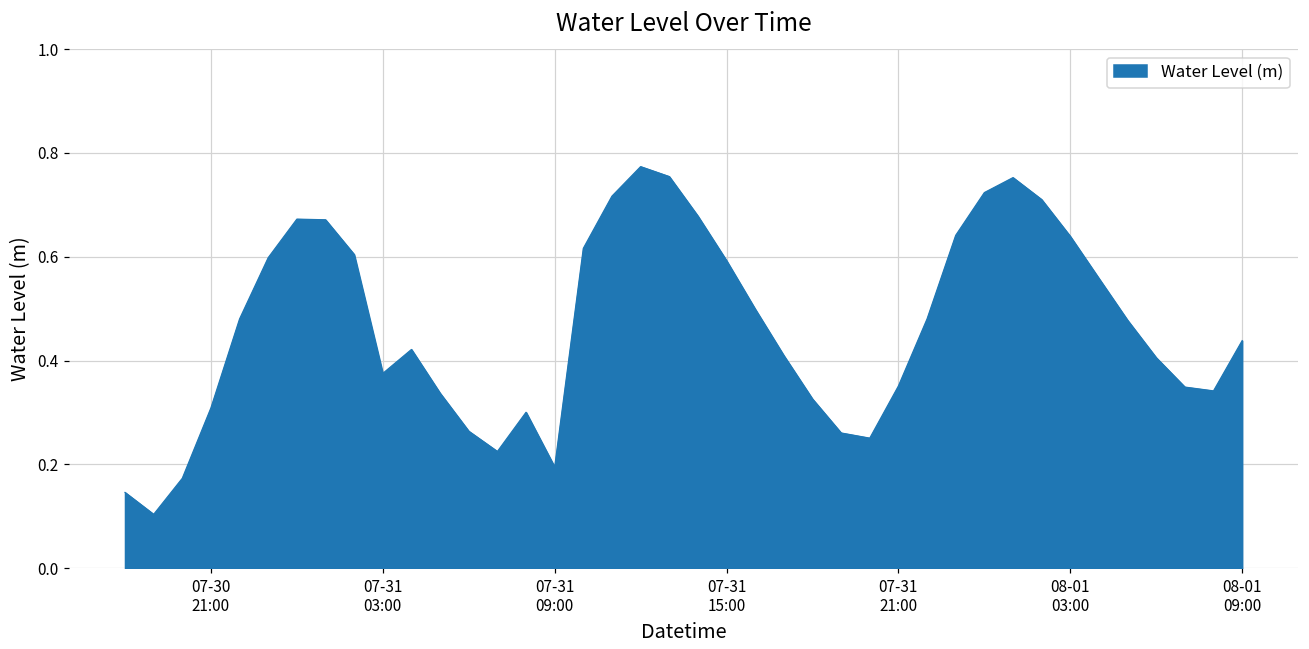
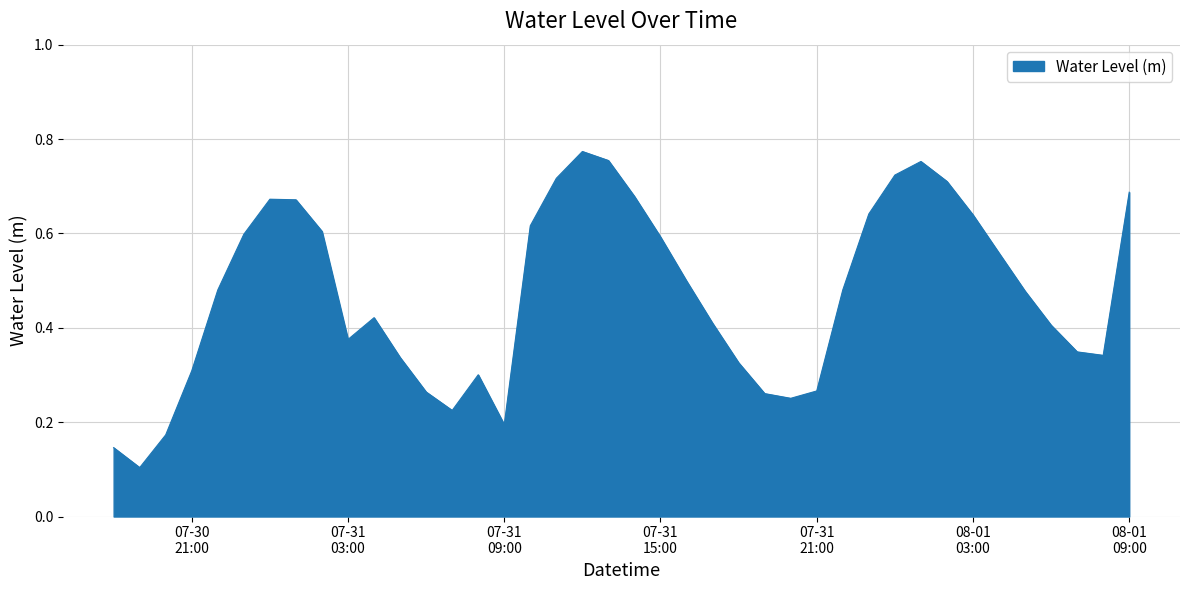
07-31 21:00: 0.35 -> 0.27
08-01 09:00: 0.44 -> 0.69
